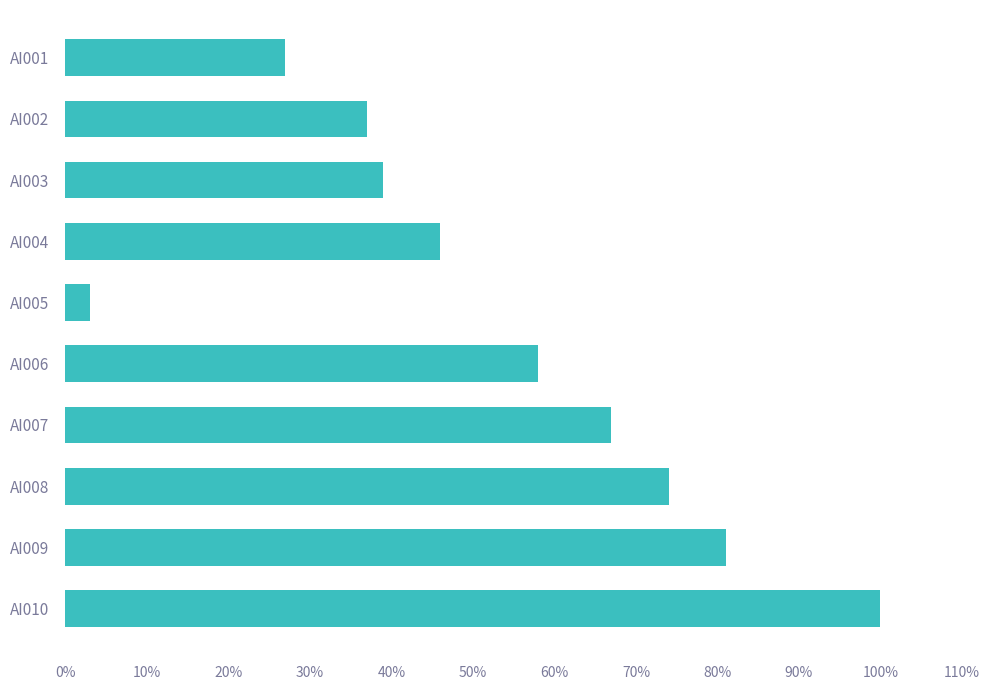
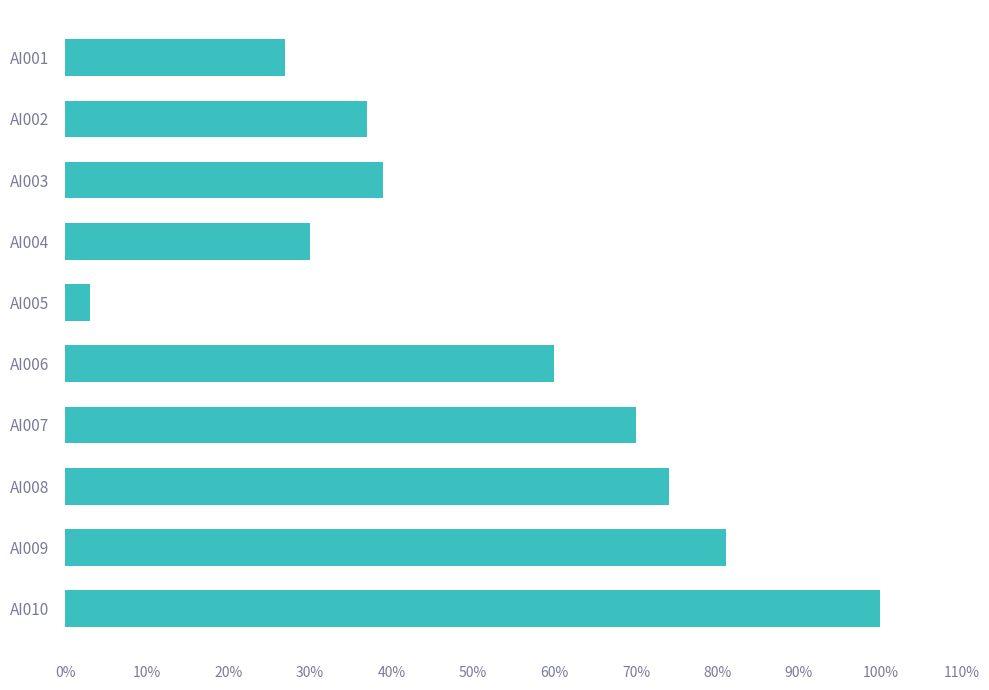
AI004: 46% -> 30%
AI006: 58% -> 60%
AI007: 67% -> 70%
